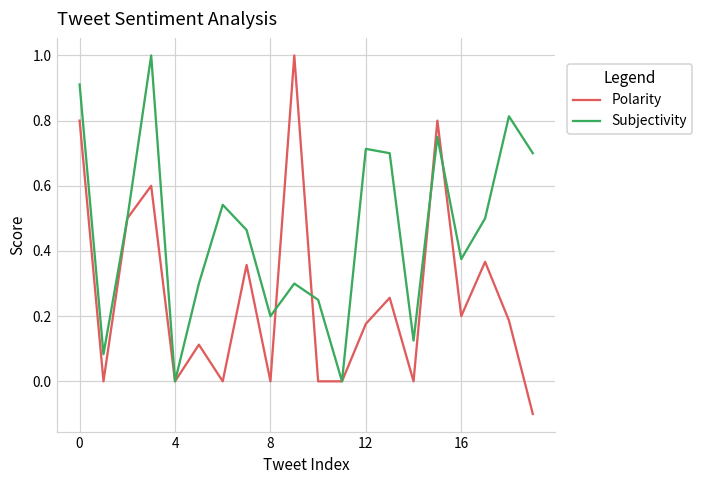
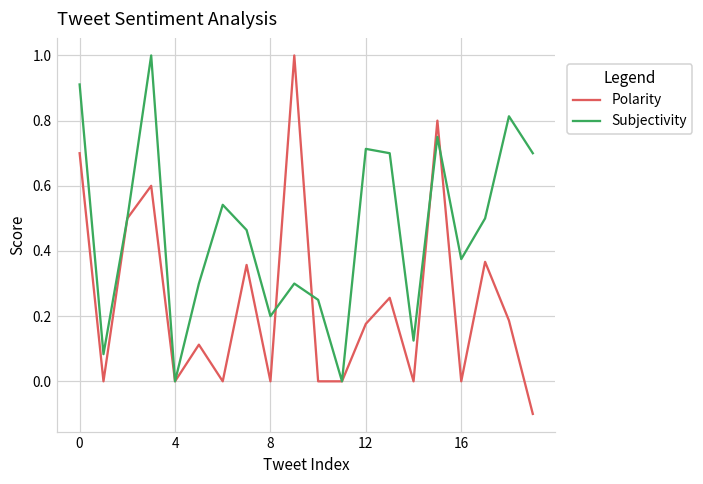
Polarity, 0: 0.8 -> 0.7
Polarity, 16: 0.2 -> 0.0
